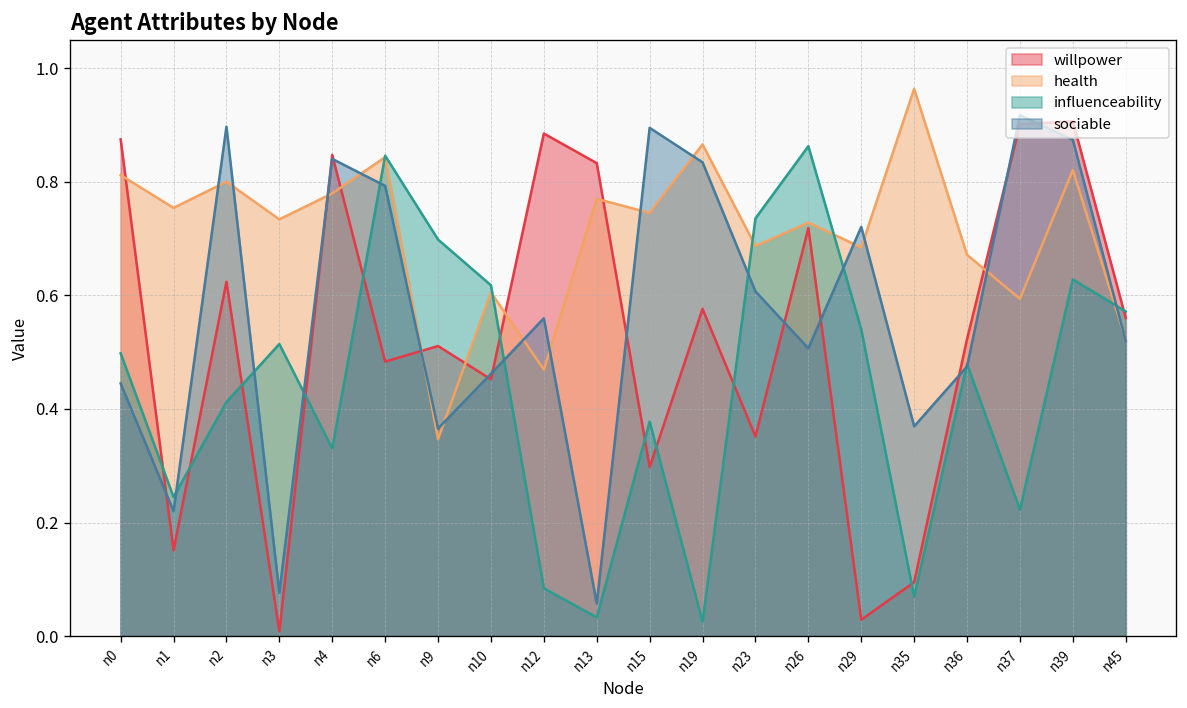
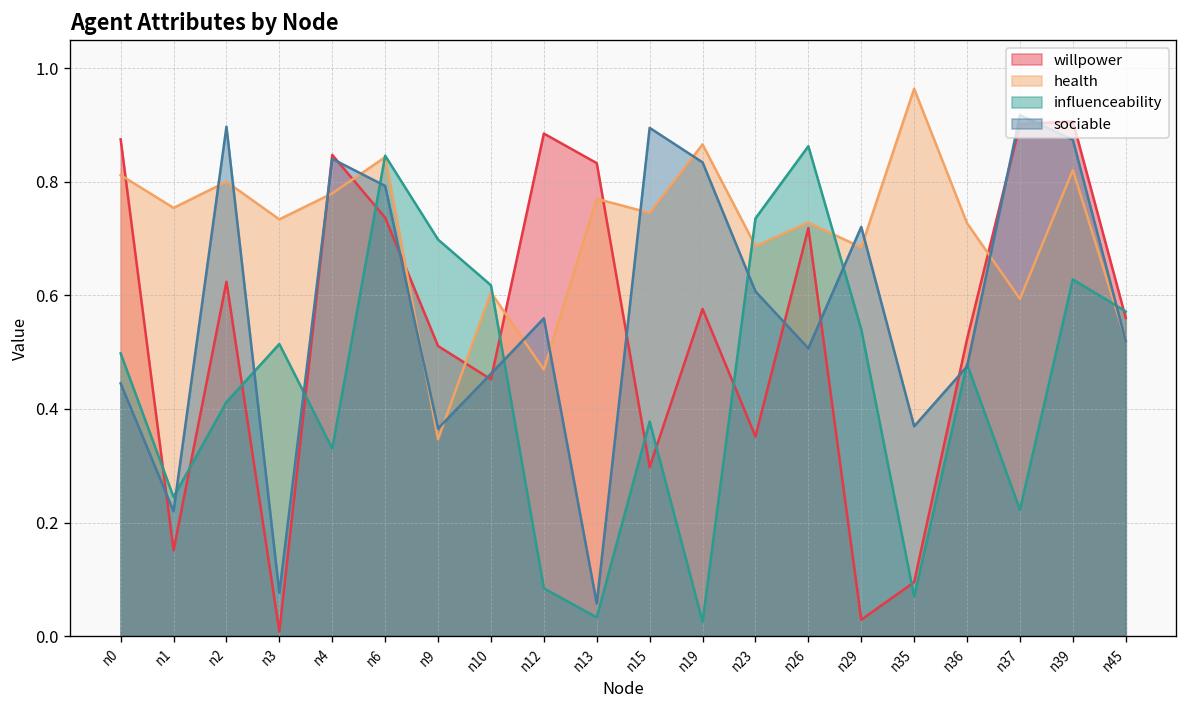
willpower, n6: 0.48 -> 0.74
health, n36: 0.67 -> 0.73
